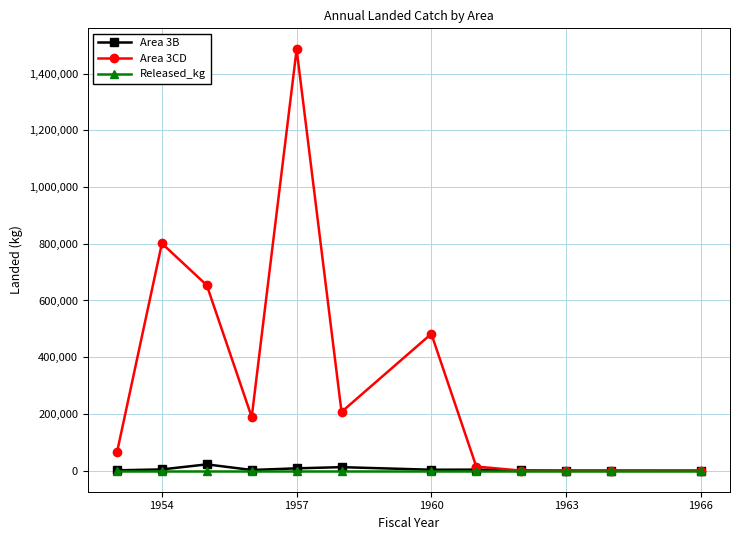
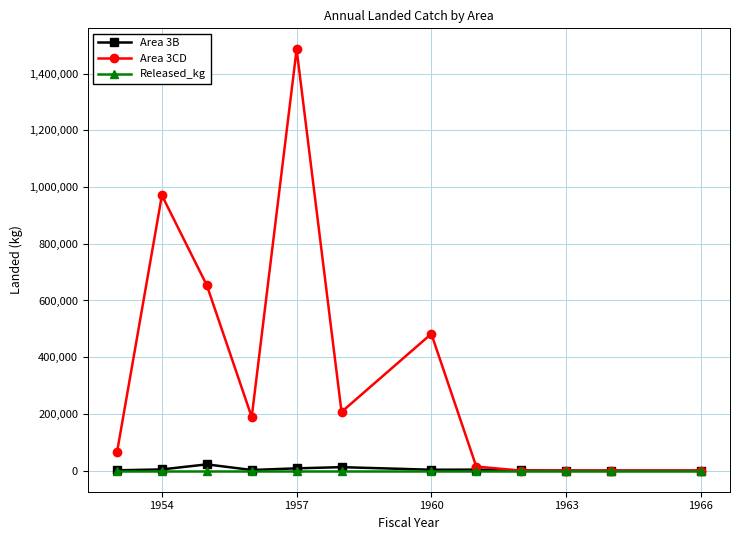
Area 3CD, 1954: 800,000 -> 970,000
